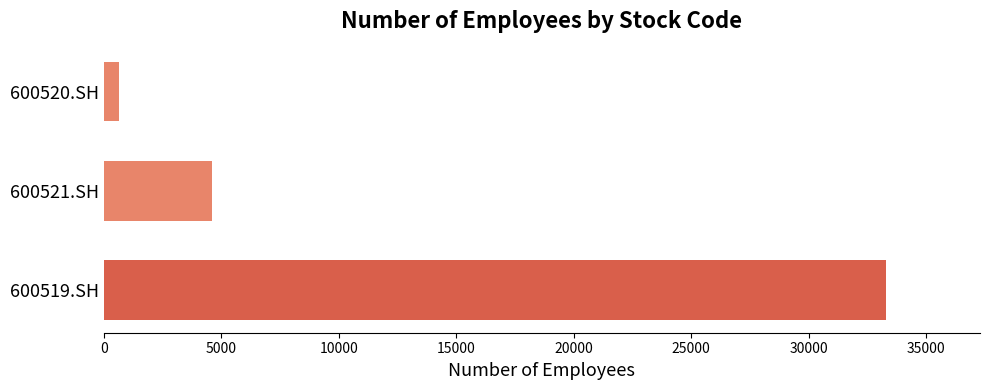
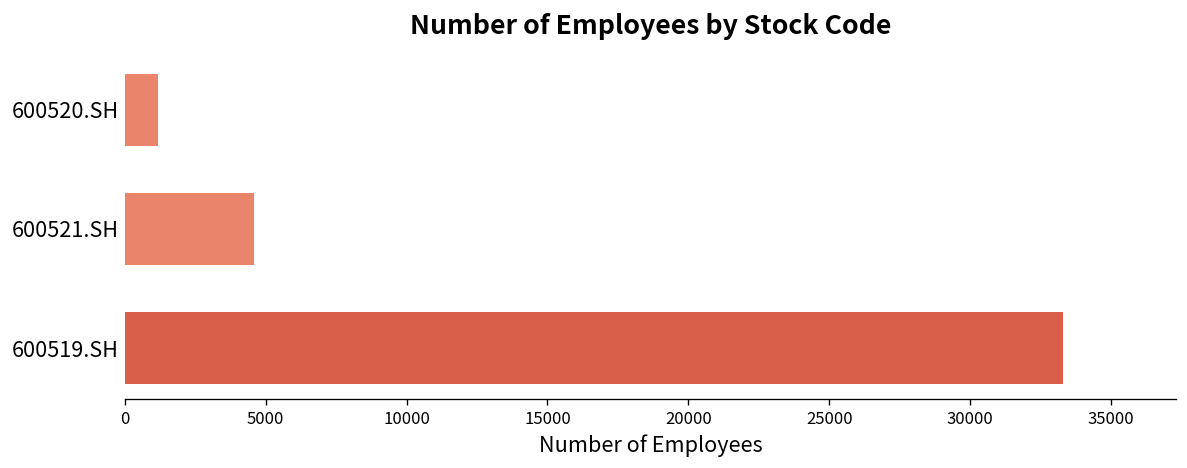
600520.SH: 600 -> 1200
